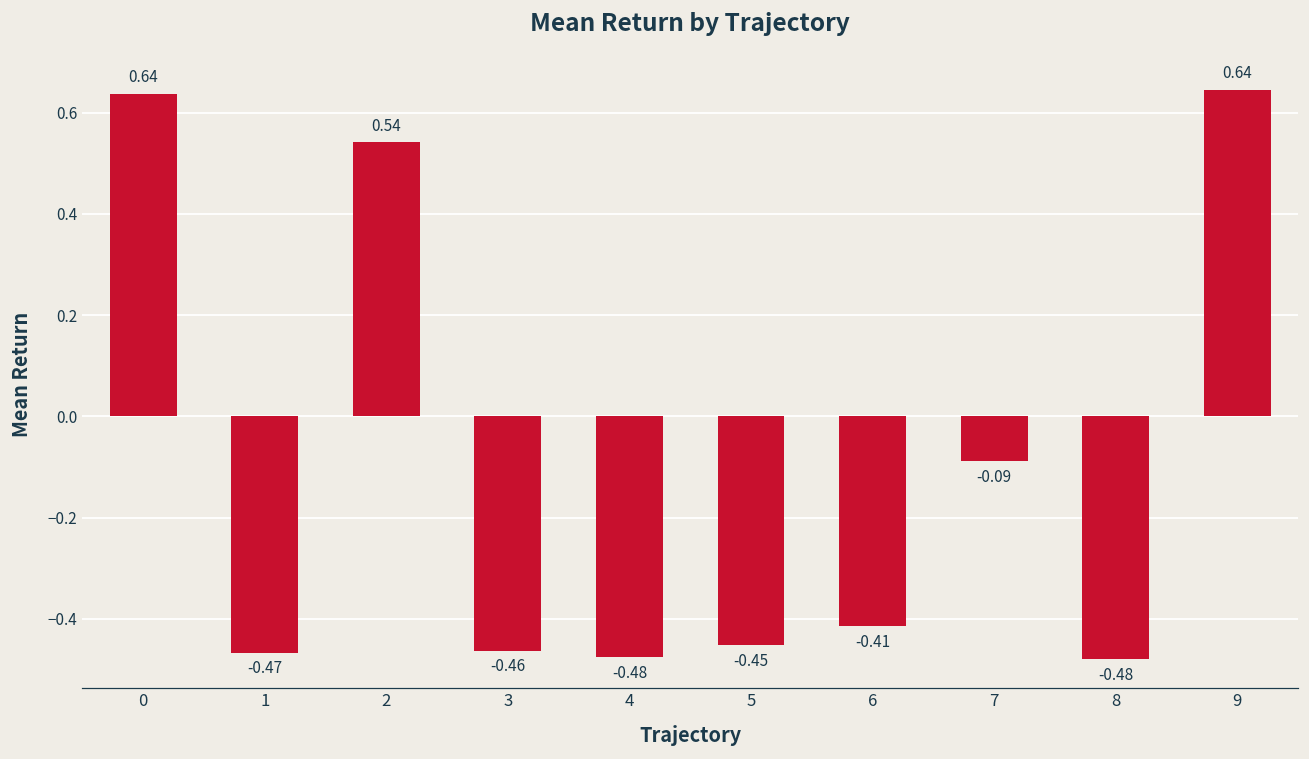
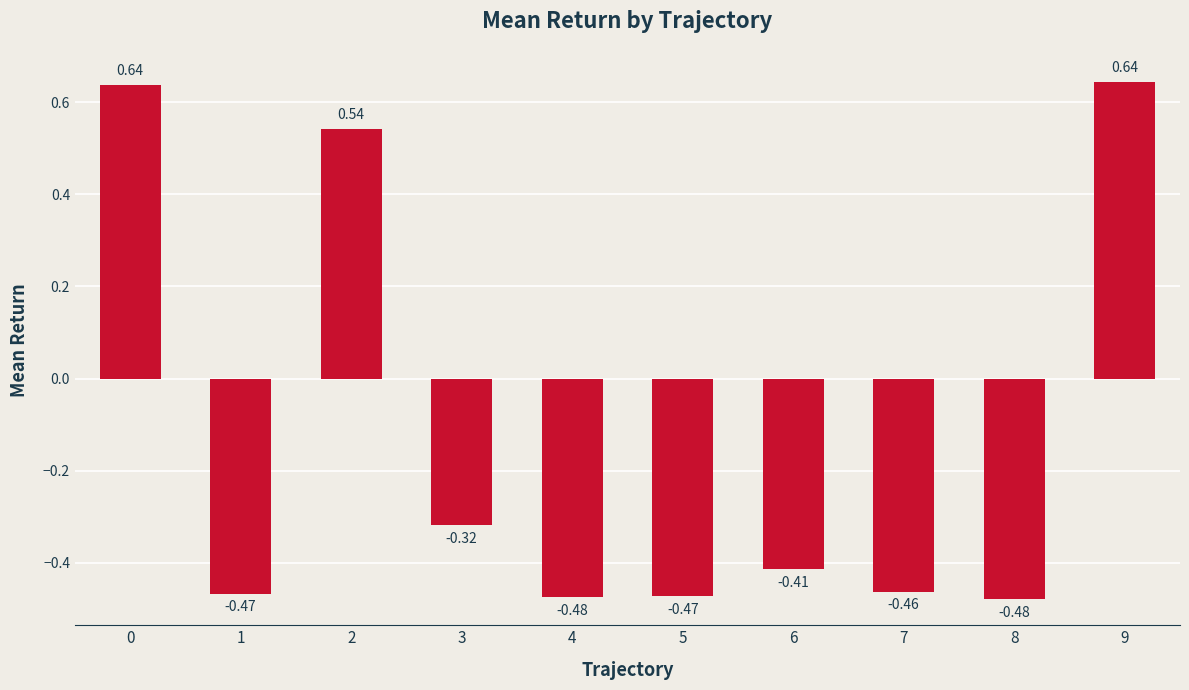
3: -0.46 -> -0.32
5: -0.45 -> -0.47
7: -0.09 -> -0.46
